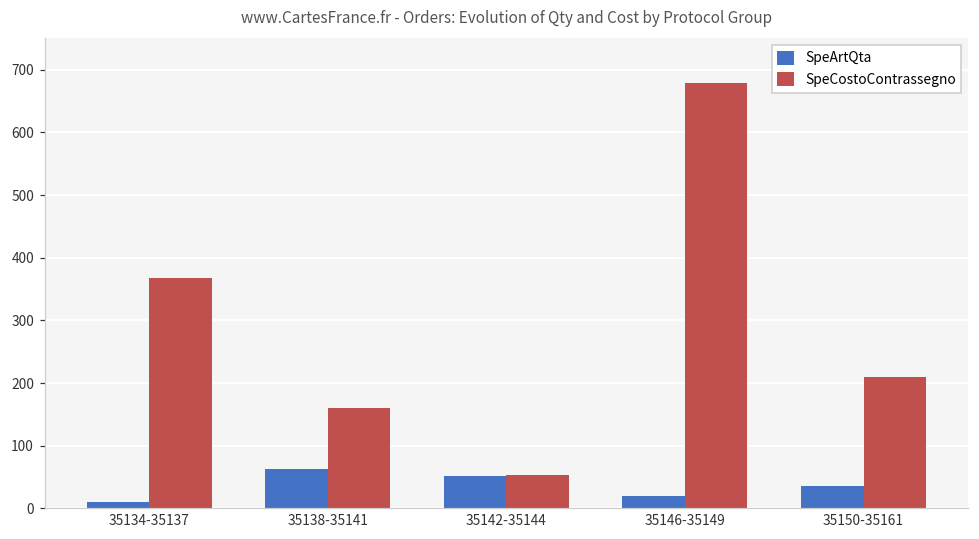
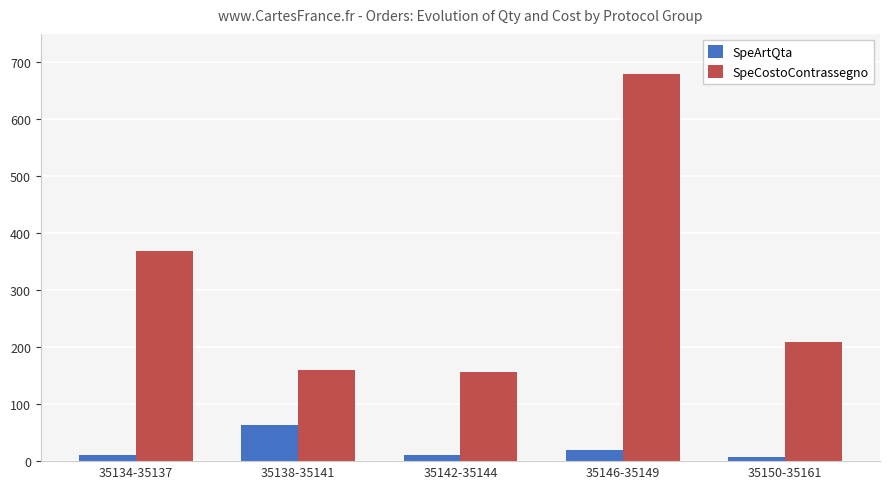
SpeArtQta, 35142-35144: 50 -> 10
SpeCostoContrassegno, 35142-35144: 50 -> 160
SpeArtQta, 35150-35161: 40 -> 10
